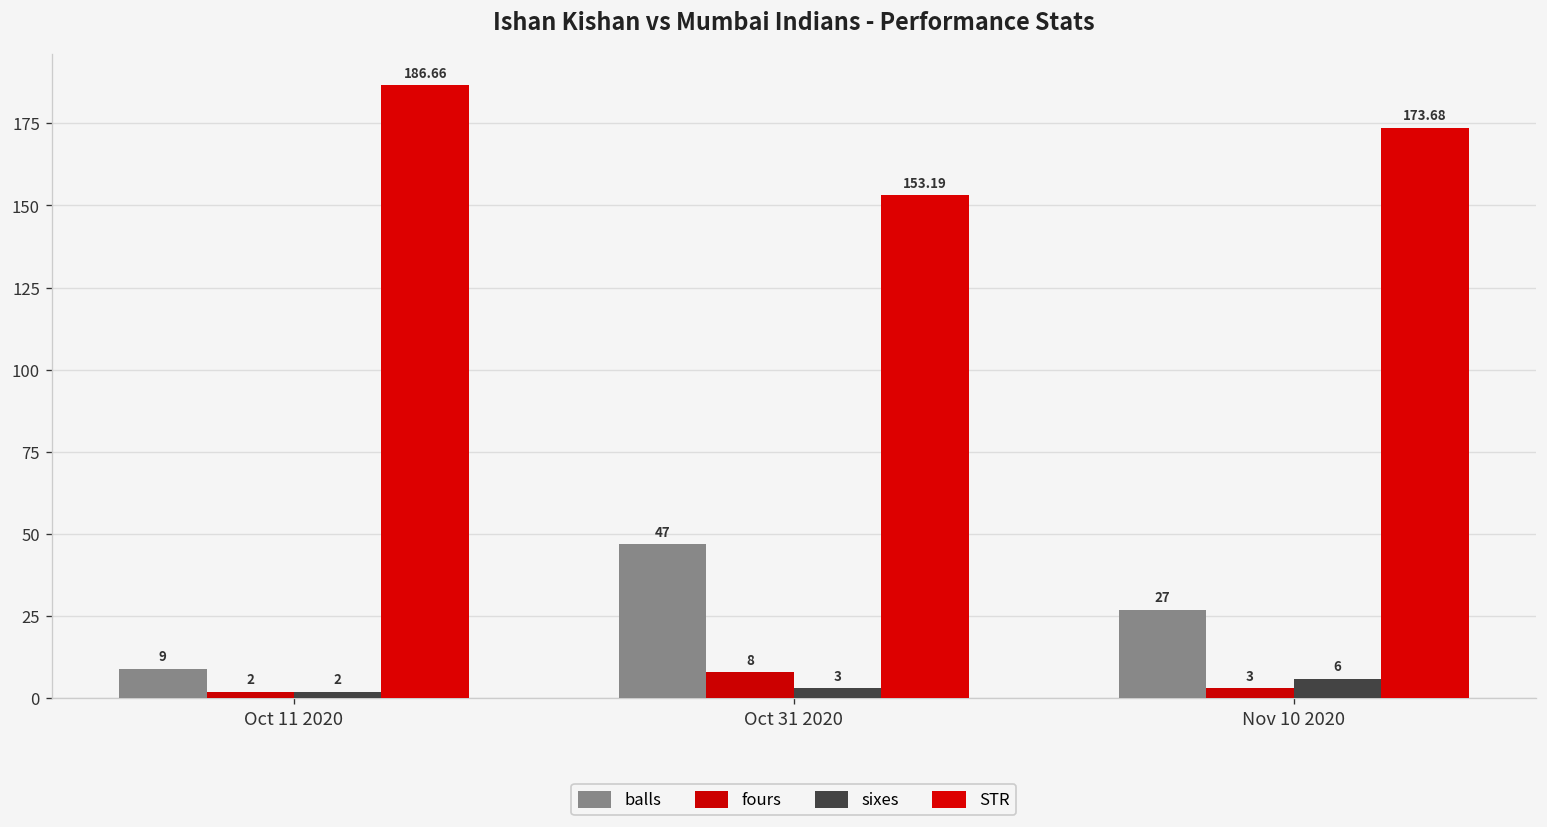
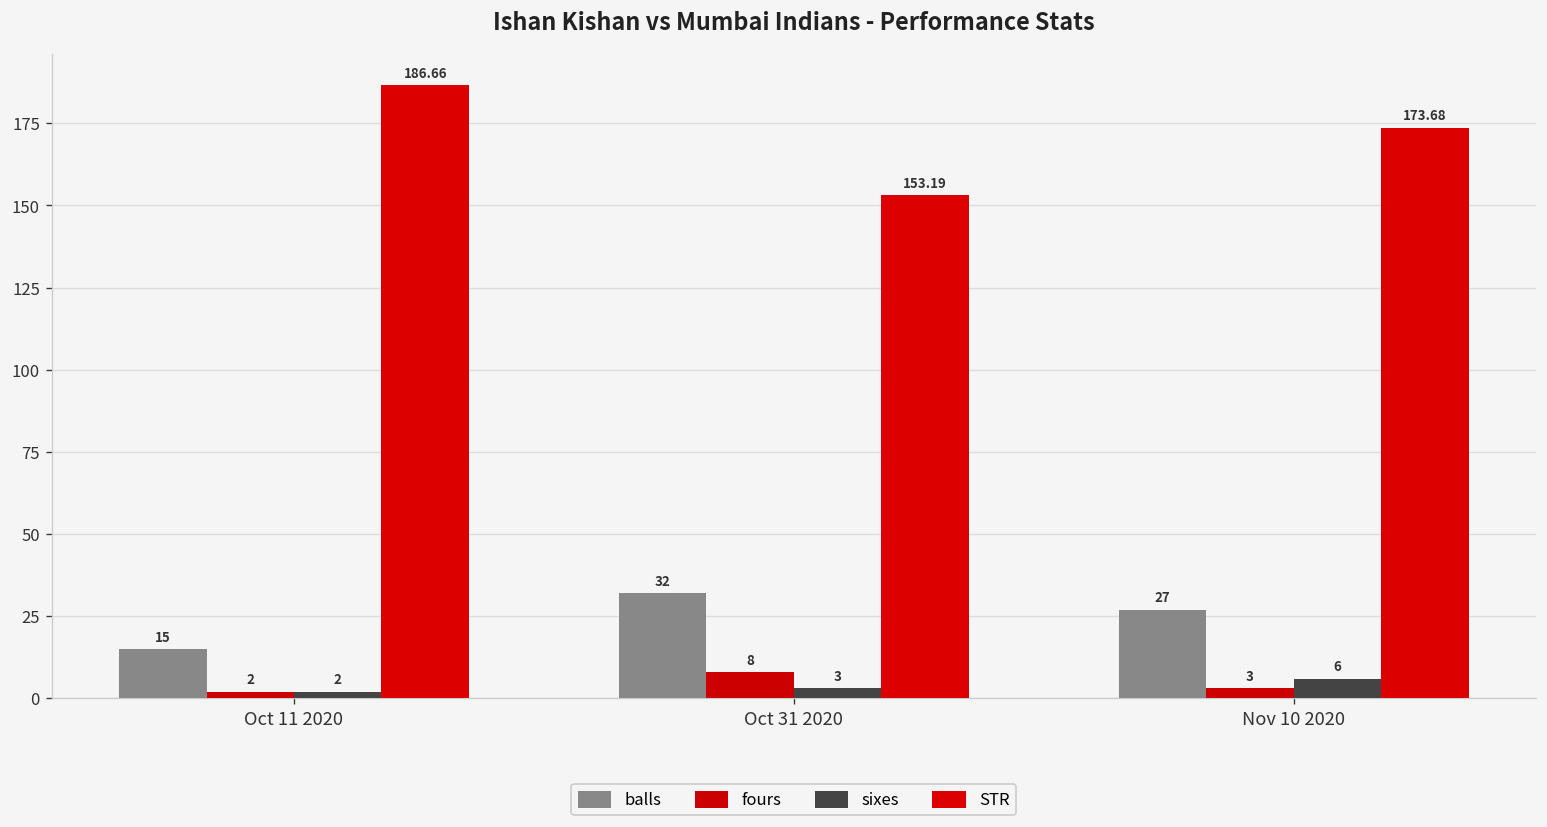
balls, Oct 11 2020: 9 -> 15
balls, Oct 31 2020: 47 -> 32
